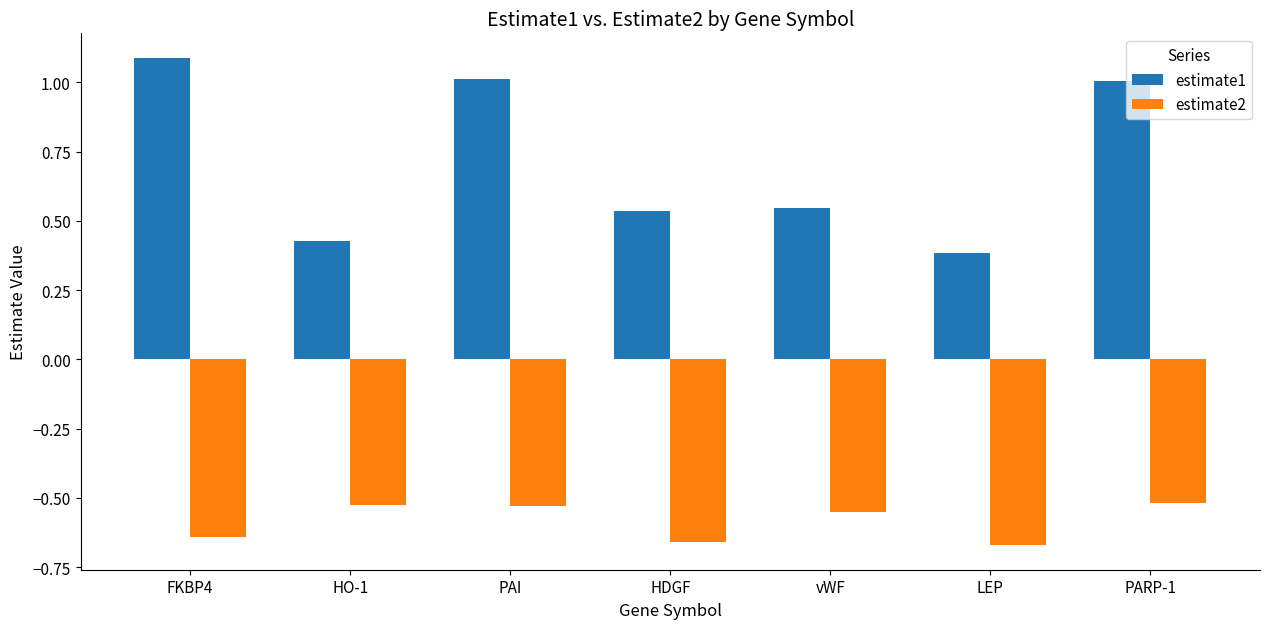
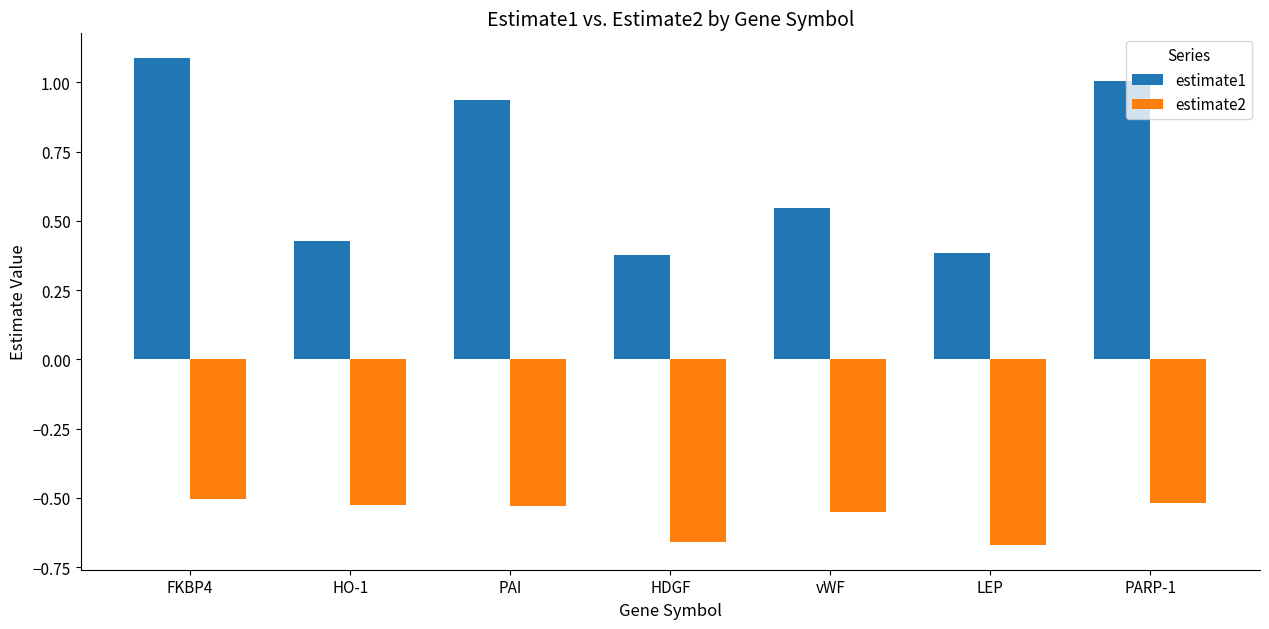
estimate2, FKBP4: -0.64 -> -0.50
estimate1, PAI: 1.01 -> 0.94
estimate1, HDGF: 0.54 -> 0.38
